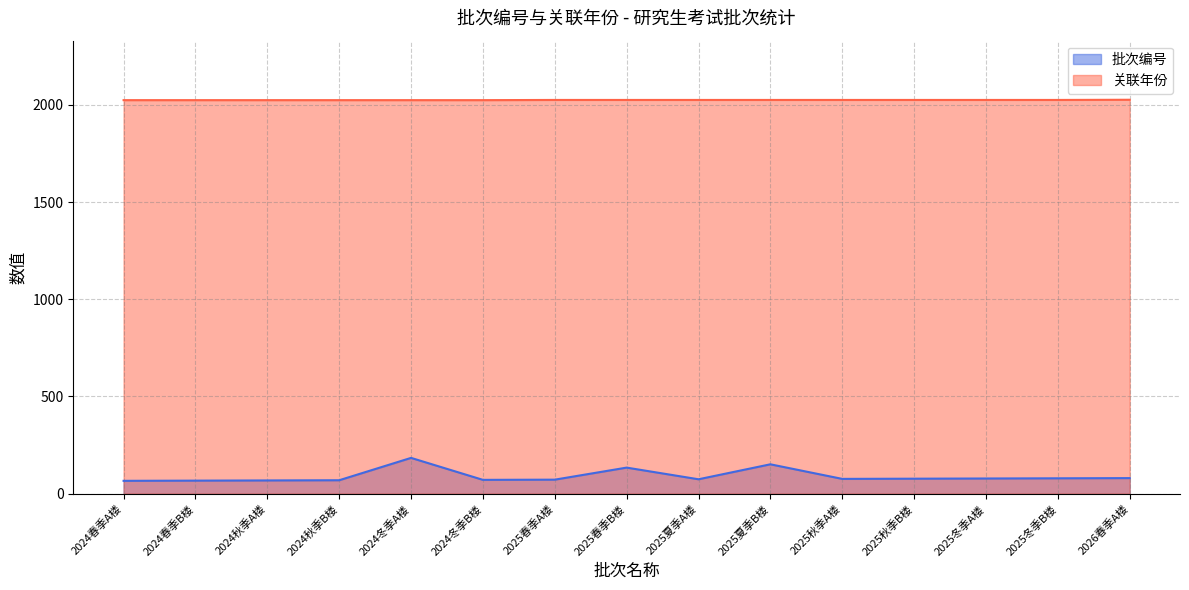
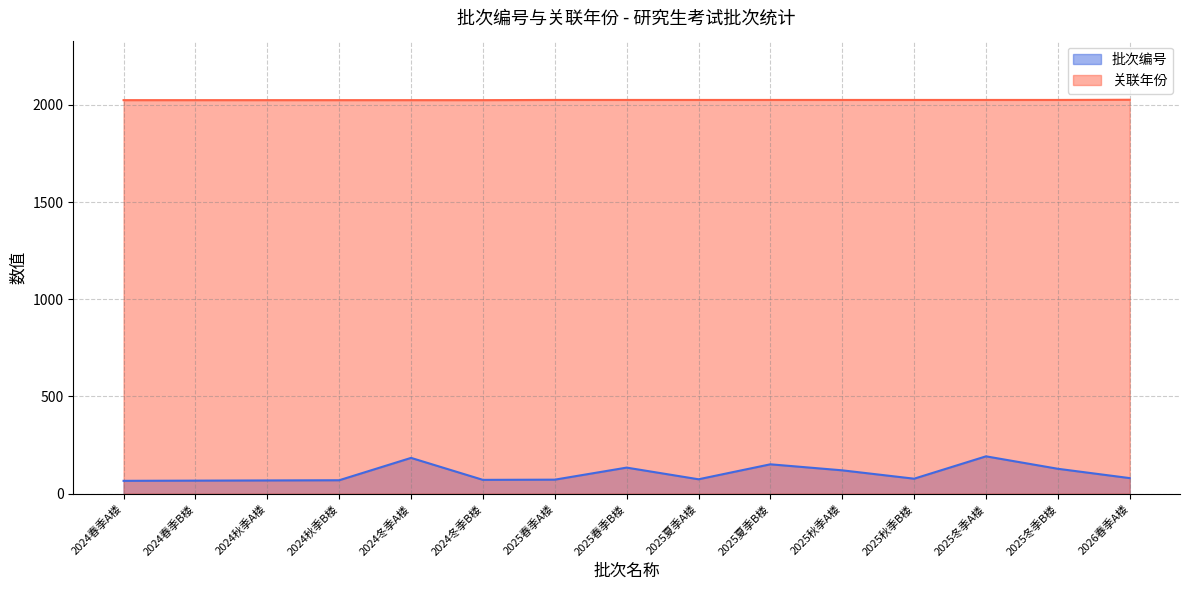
批次编号, 2025秋季A楼: 80 -> 120
批次编号, 2025冬季A楼: 80 -> 190
批次编号, 2025冬季B楼: 80 -> 130
